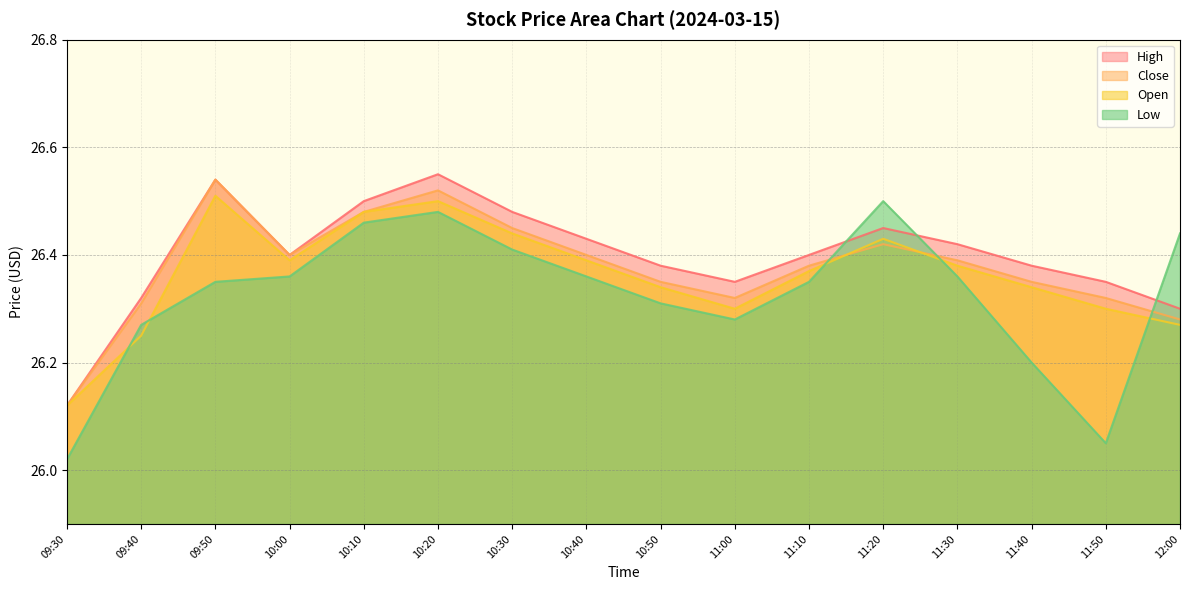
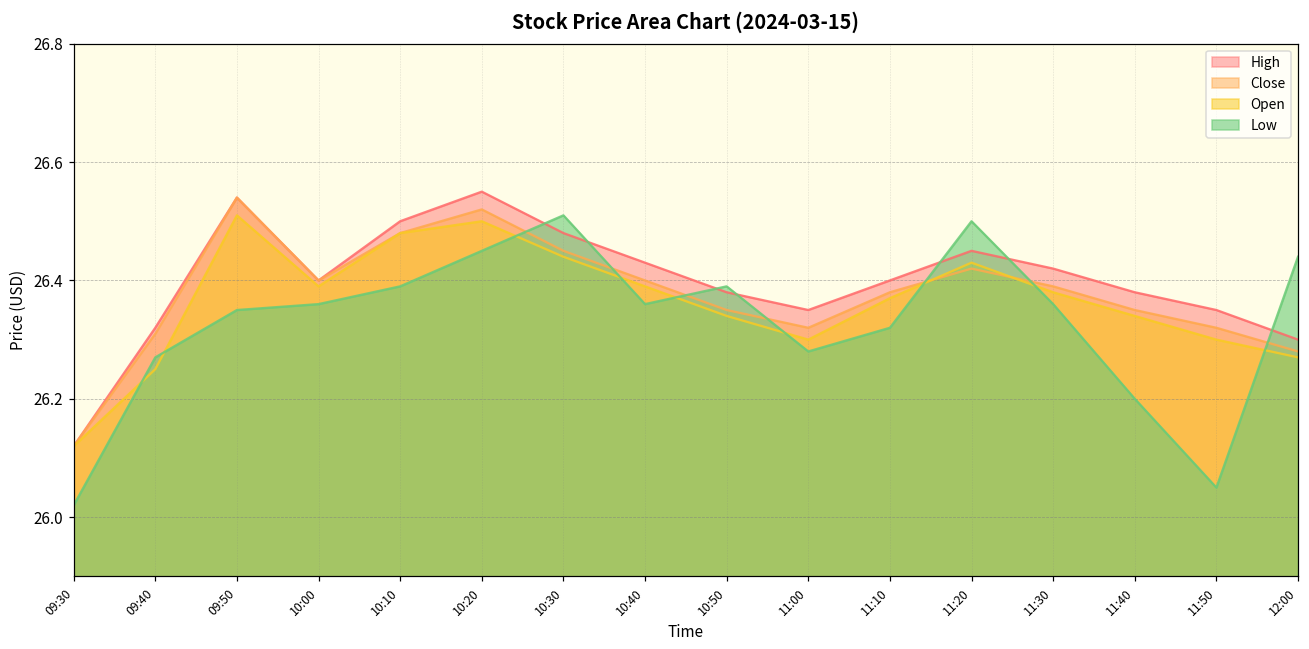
Low, 10:10: 26.46 -> 26.39
Low, 10:20: 26.48 -> 26.45
Low, 10:30: 26.41 -> 26.51
Low, 10:50: 26.31 -> 26.39
Low, 11:10: 26.35 -> 26.32
